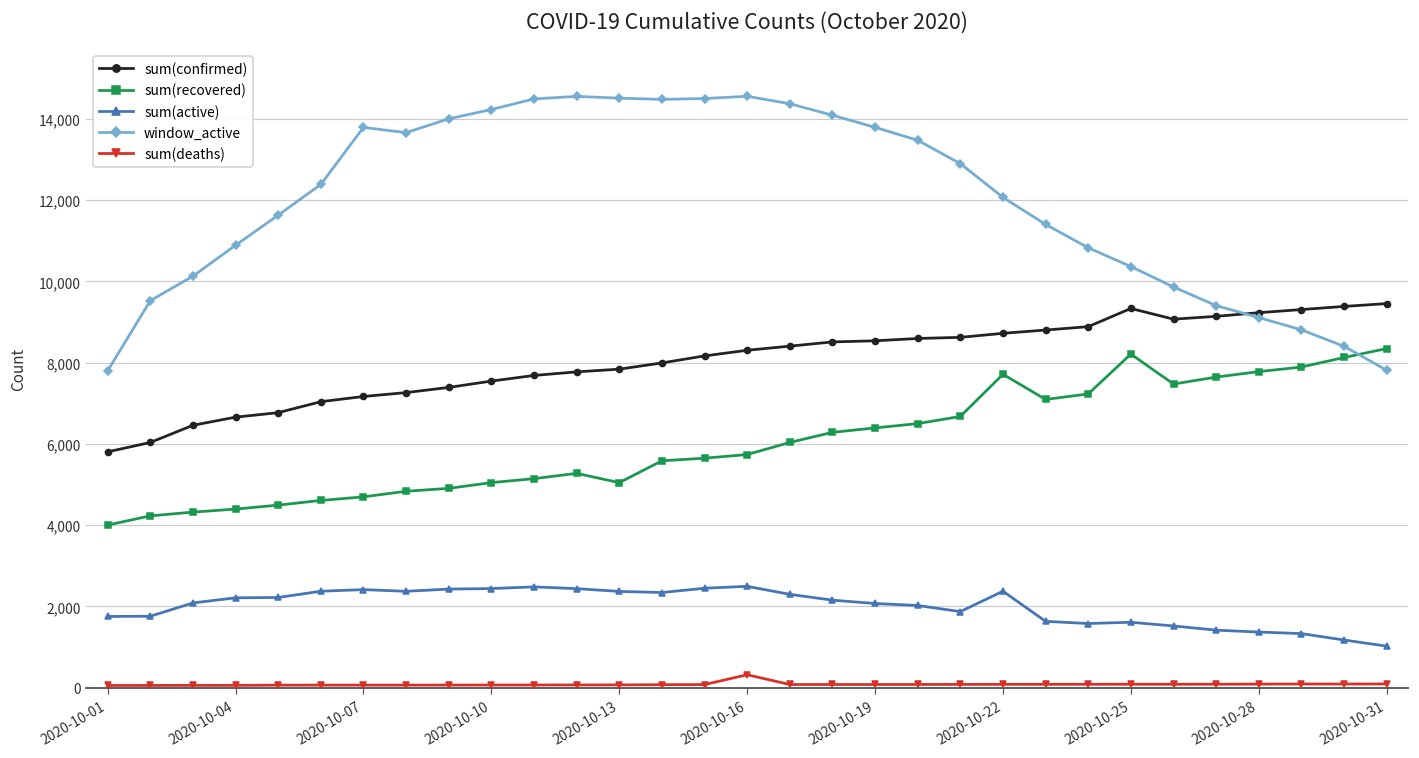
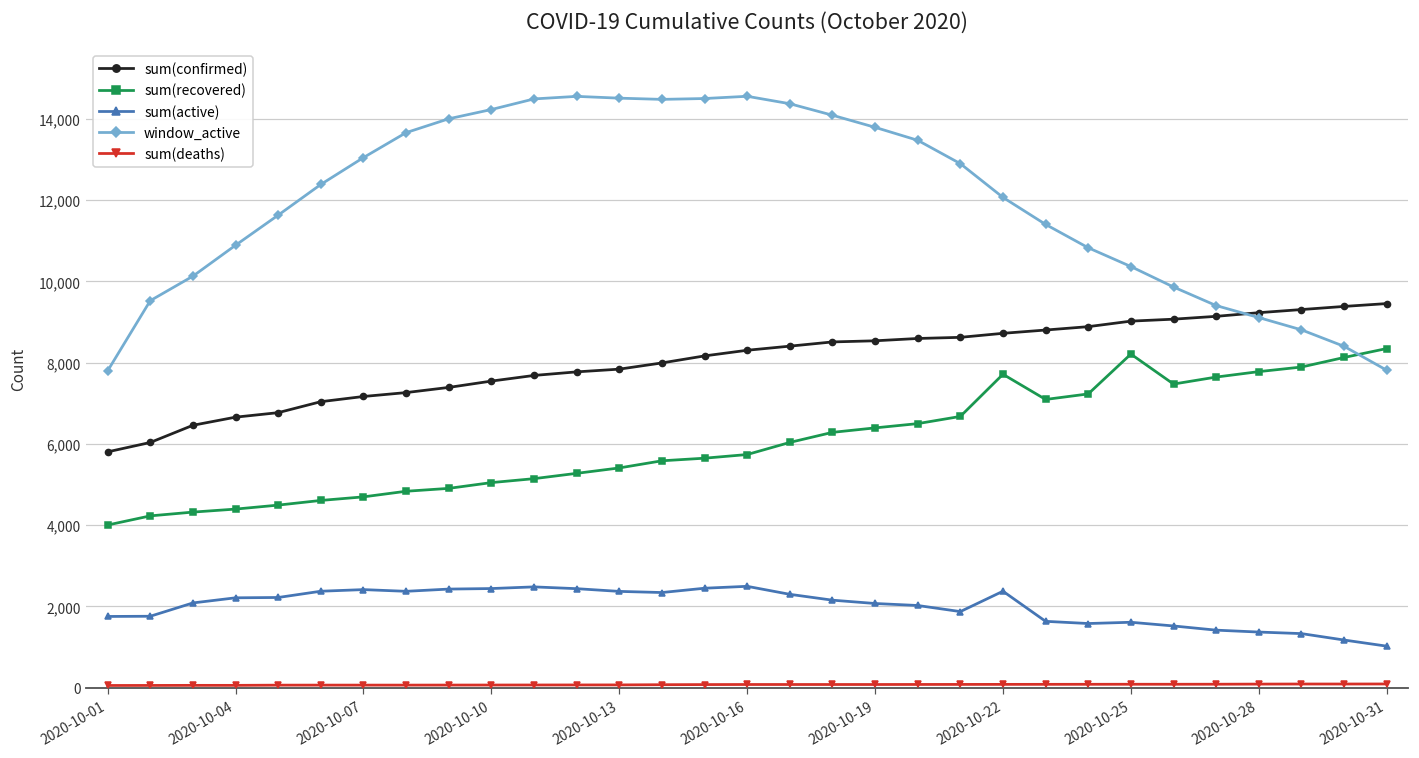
window_active, 2020-10-07: 13,800 -> 13,000
sum(recovered), 2020-10-13: 5,000 -> 5,400
sum(deaths), 2020-10-16: 300 -> 100
sum(confirmed), 2020-10-25: 9,300 -> 9,000
